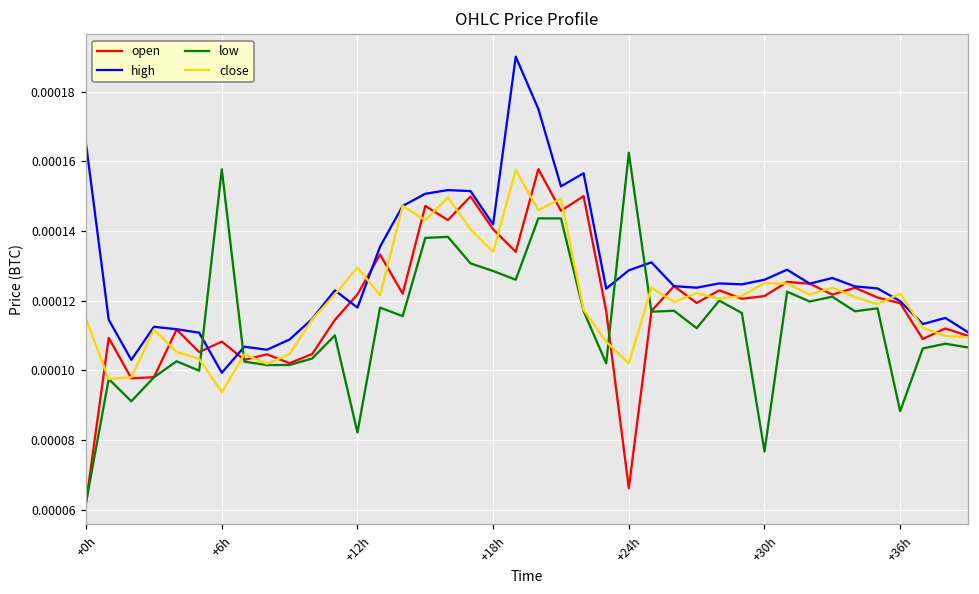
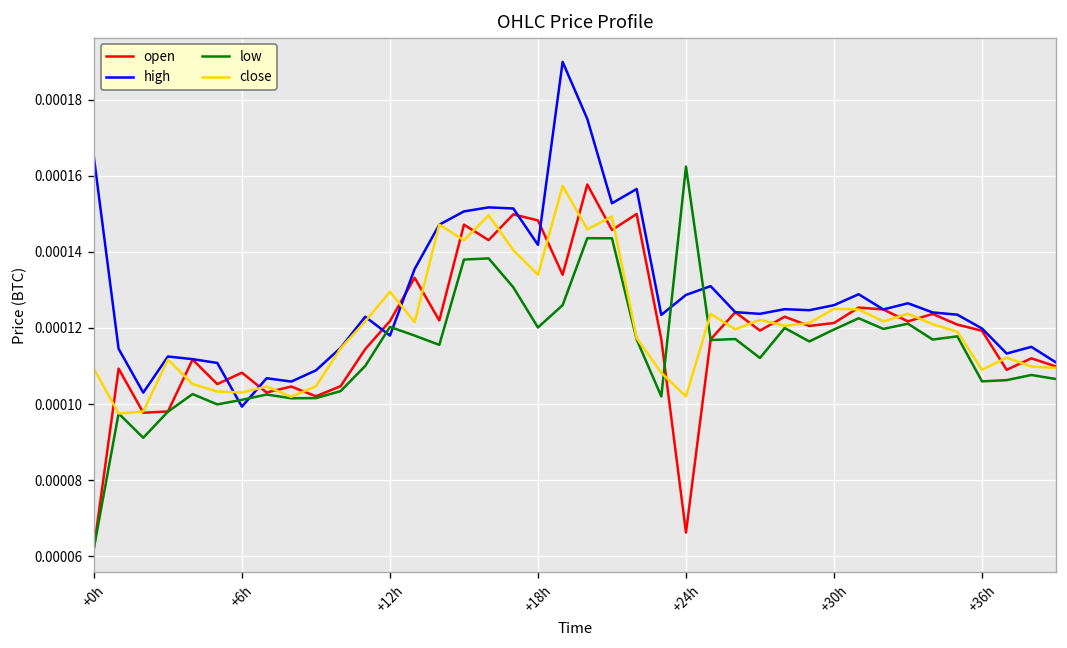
close, +0h: 0.000115 -> 0.000109
low, +6h: 0.000158 -> 0.000101
close, +6h: 0.000094 -> 0.000103
low, +12h: 0.000082 -> 0.000120
open, +18h: 0.000140 -> 0.000148
low, +18h: 0.000129 -> 0.000120
low, +30h: 0.000077 -> 0.000120
low, +36h: 0.000088 -> 0.000106
close, +36h: 0.000122 -> 0.000109
